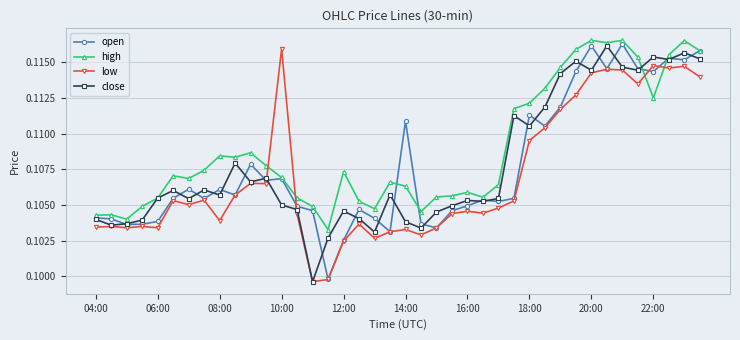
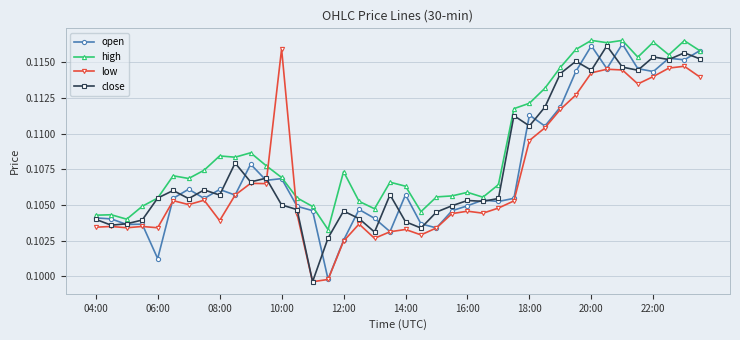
open, 06:00: 0.1038 -> 0.1012
open, 14:00: 0.1109 -> 0.1057
high, 22:00: 0.1125 -> 0.1164
low, 22:00: 0.1148 -> 0.1140
